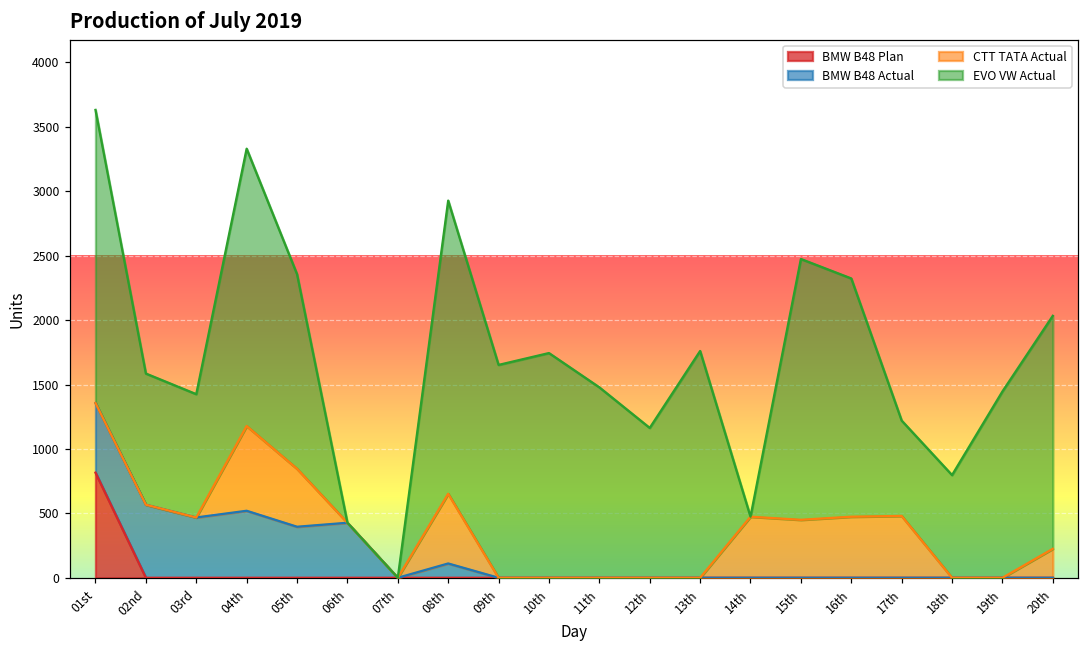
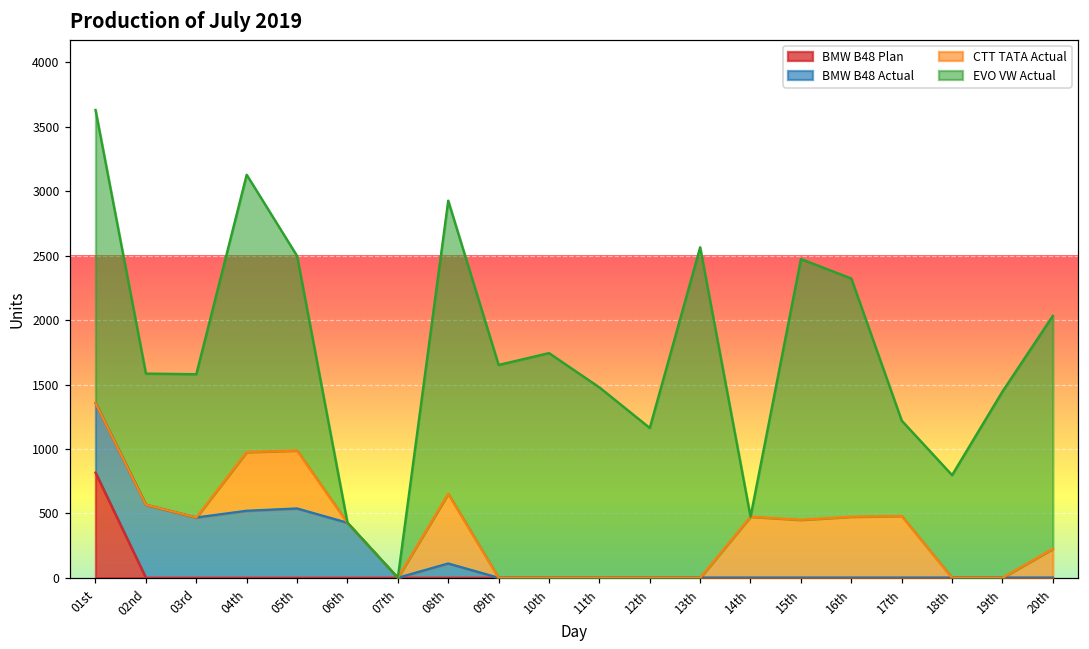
EVO VW Actual, 03rd: 960 -> 1110
CTT TATA Actual, 04th: 660 -> 460
BMW B48 Actual, 05th: 400 -> 540
EVO VW Actual, 13th: 1760 -> 2570
